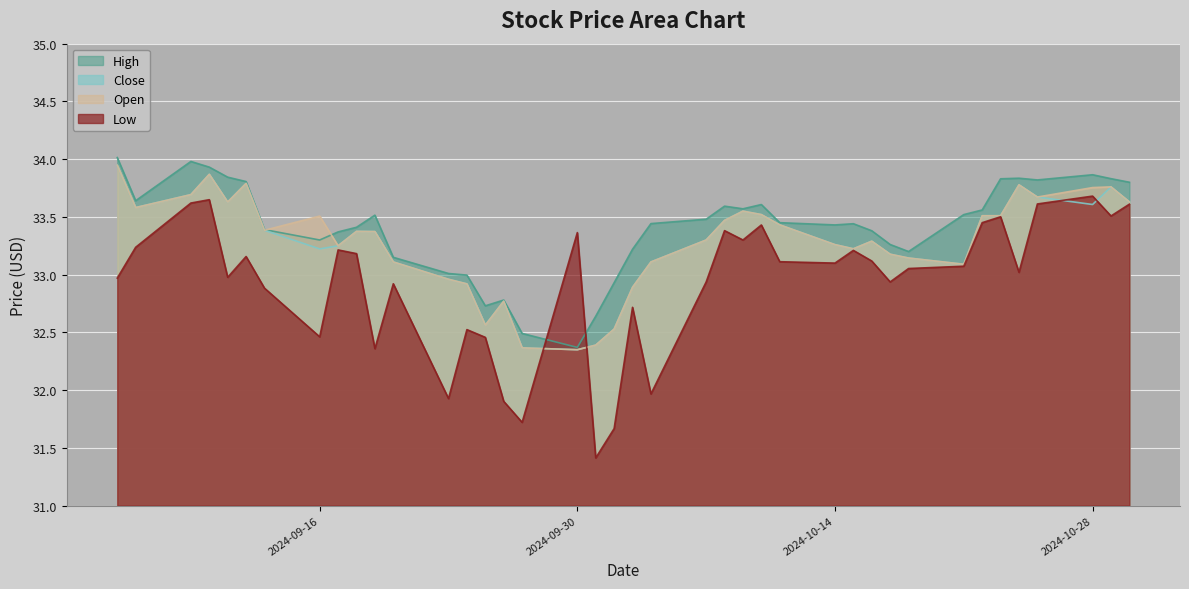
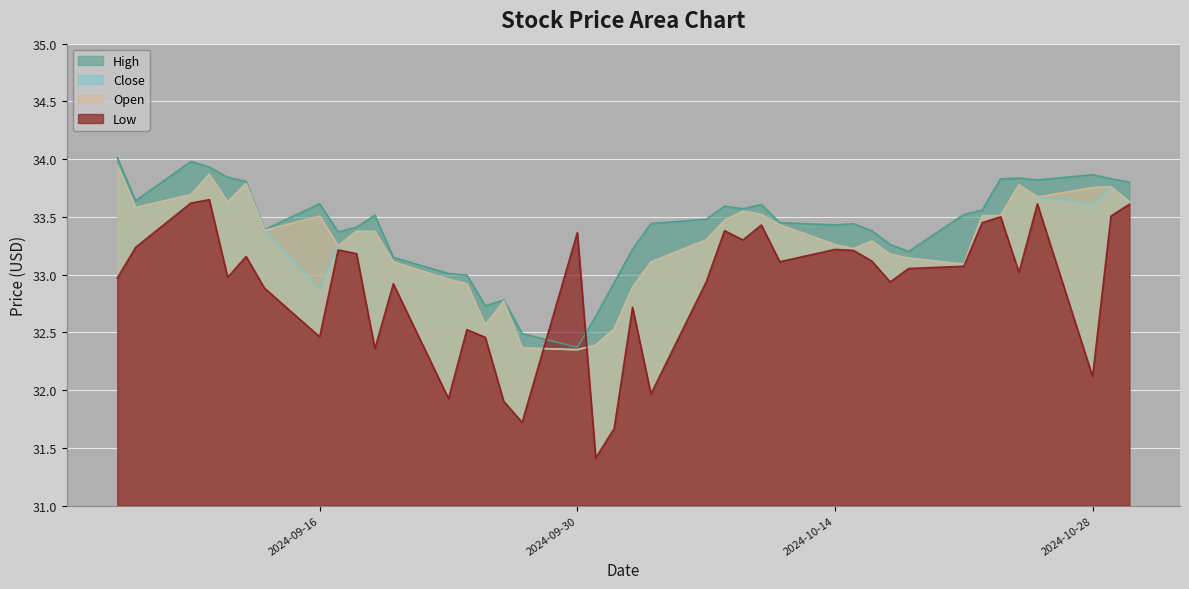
High, 2024-09-16: 33.30 -> 33.61
Close, 2024-09-16: 33.22 -> 32.87
Low, 2024-10-14: 33.10 -> 33.22
Low, 2024-10-28: 33.68 -> 32.12
